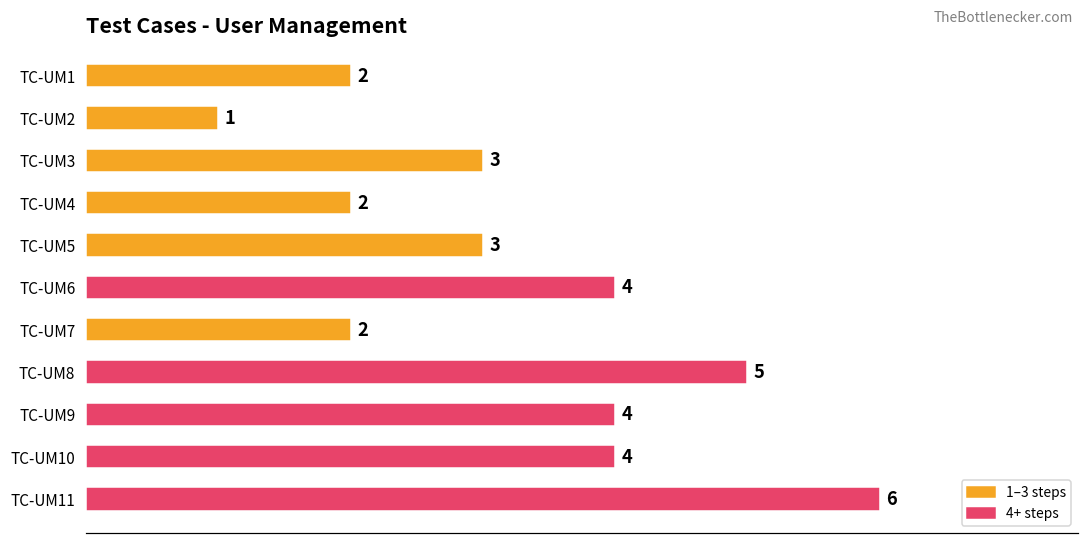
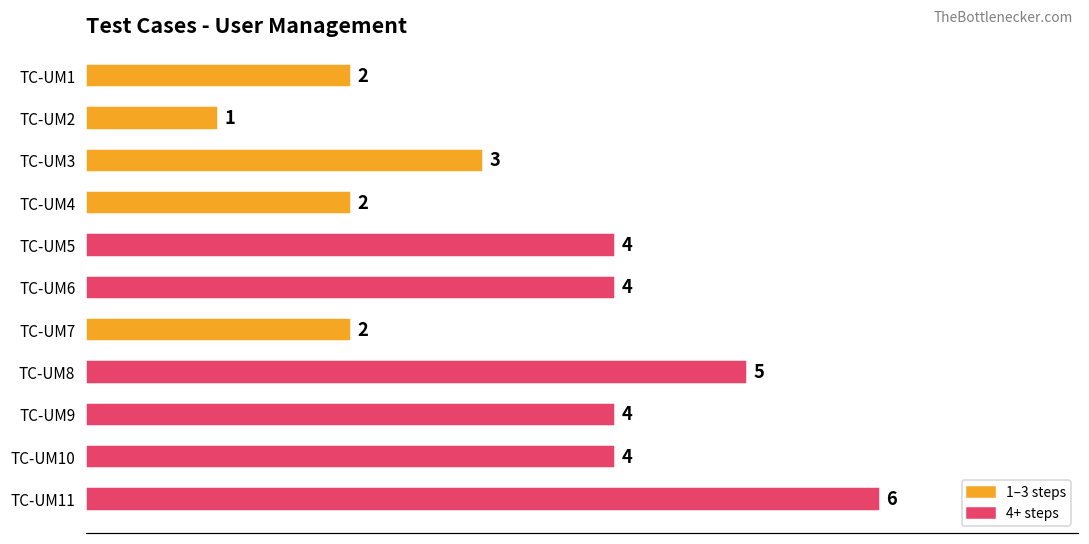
TC-UM5: 3 -> 4
